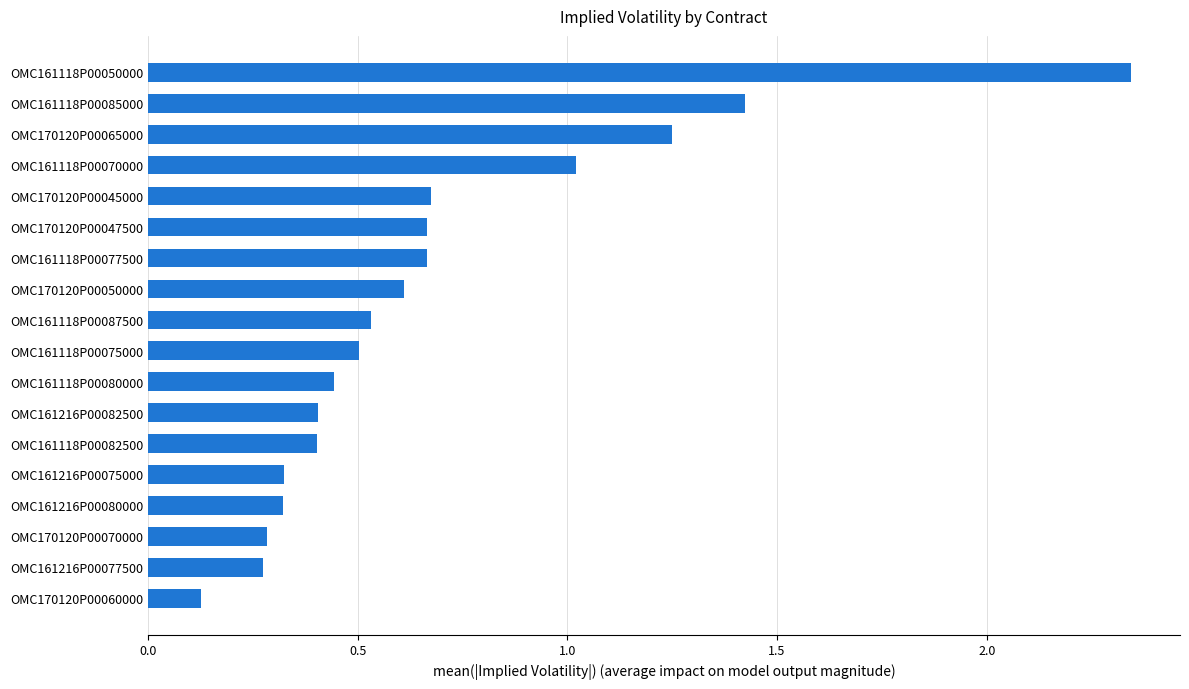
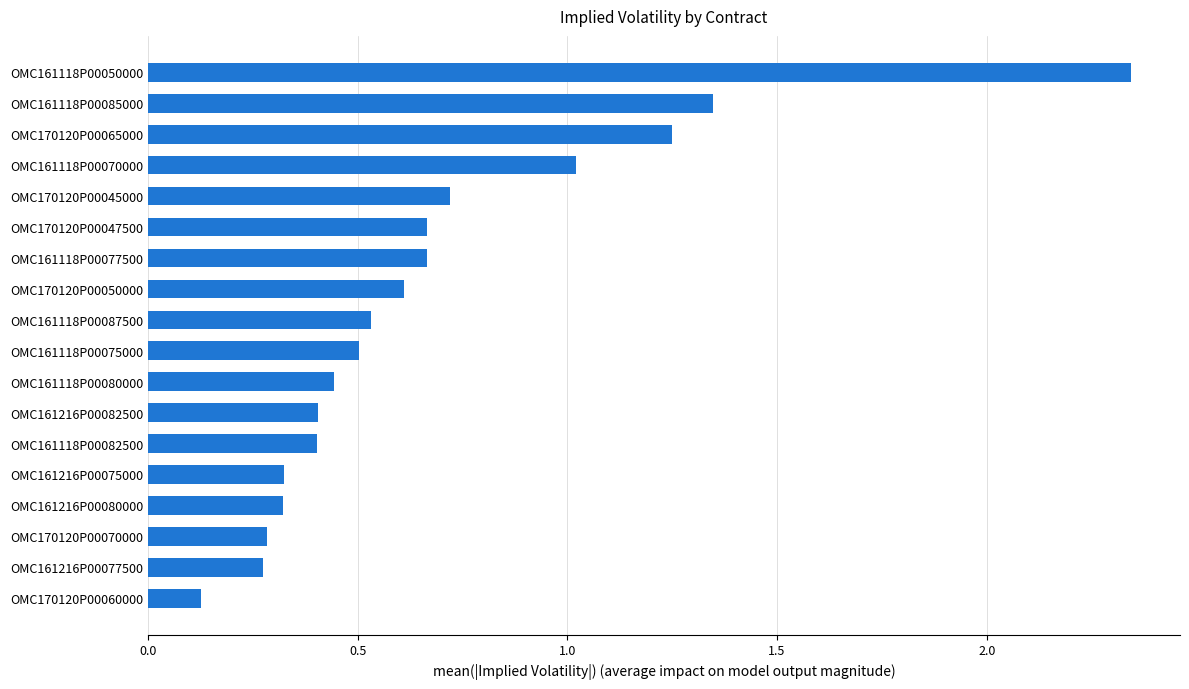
OMC161118P00085000: 1.42 -> 1.35
OMC170120P00045000: 0.67 -> 0.72
